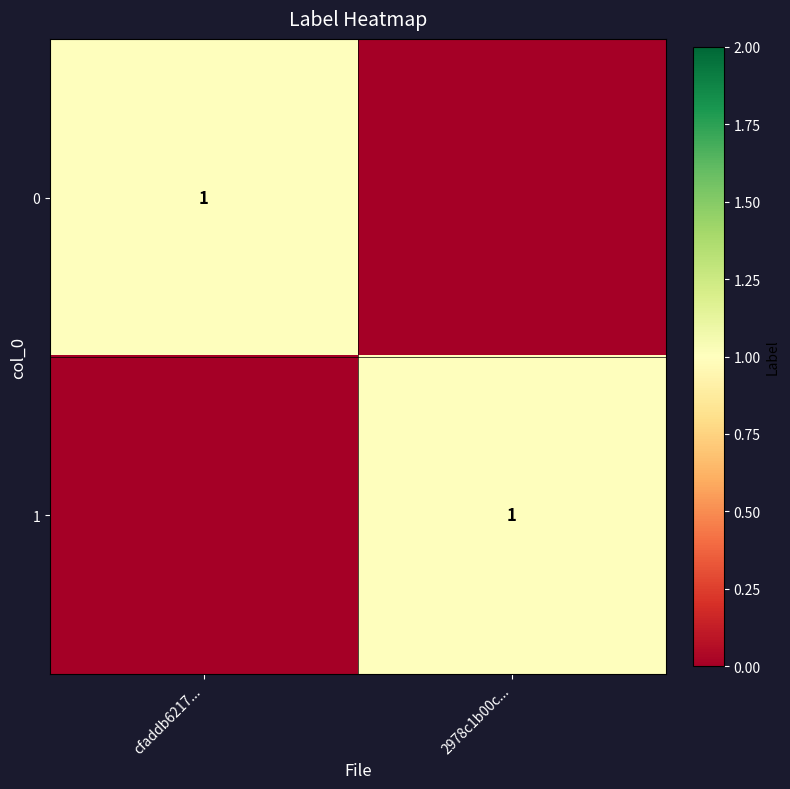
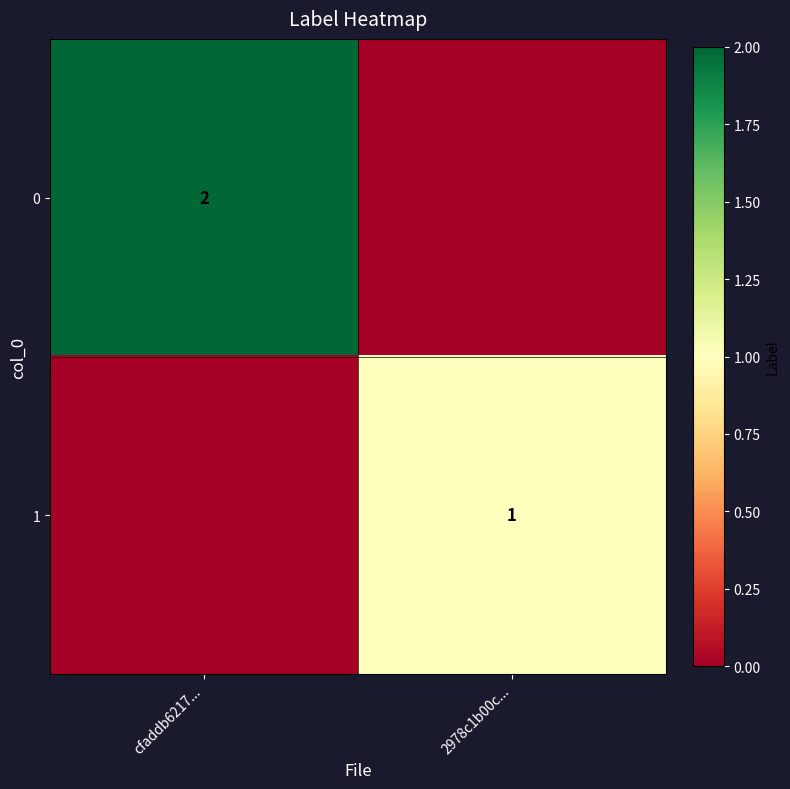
0, cfaddb6217...: 1 -> 2
